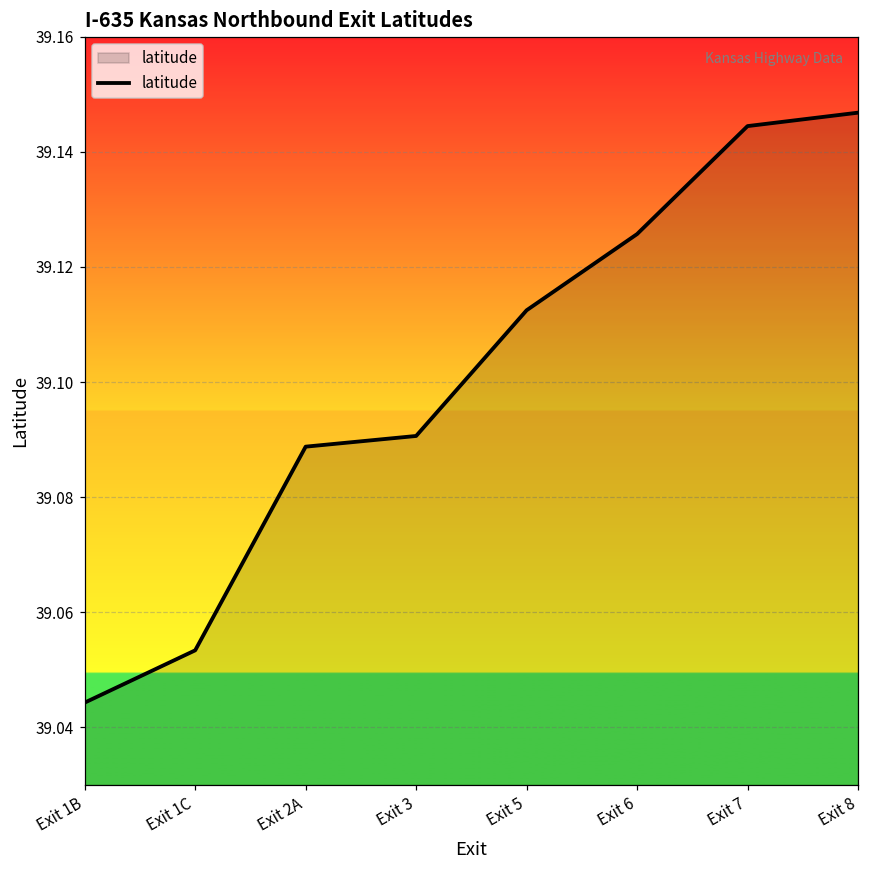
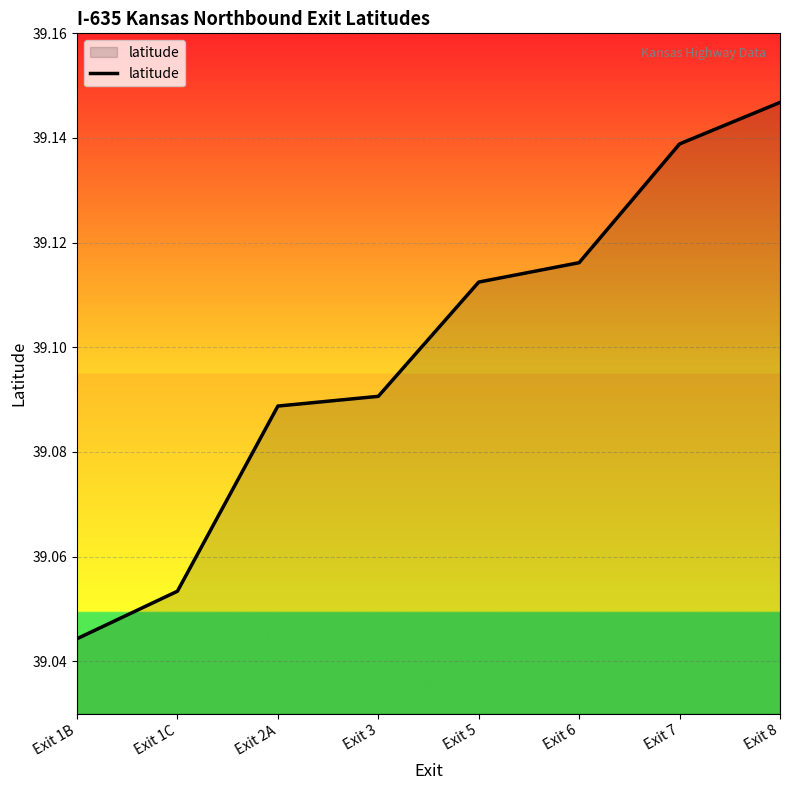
Exit 6: 39.126 -> 39.116
Exit 7: 39.144 -> 39.139
